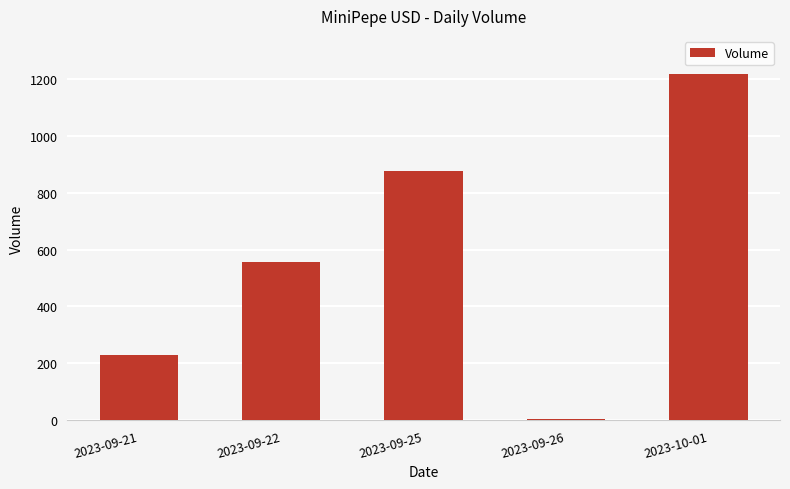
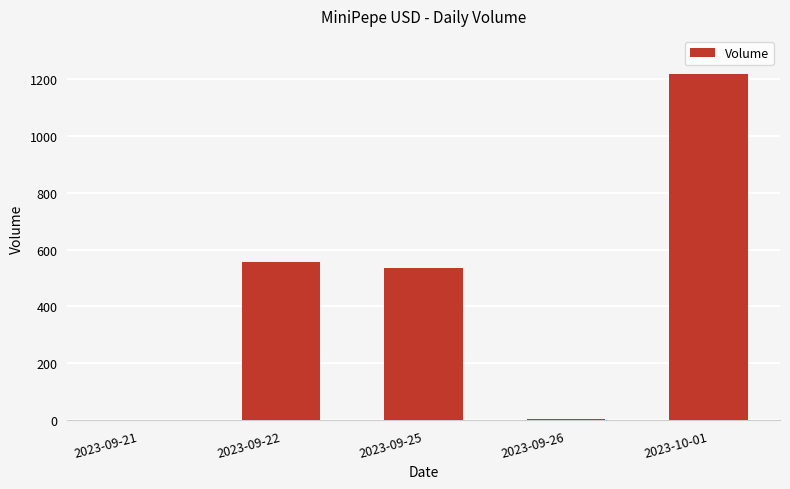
2023-09-21: 230 -> 0
2023-09-25: 880 -> 530
